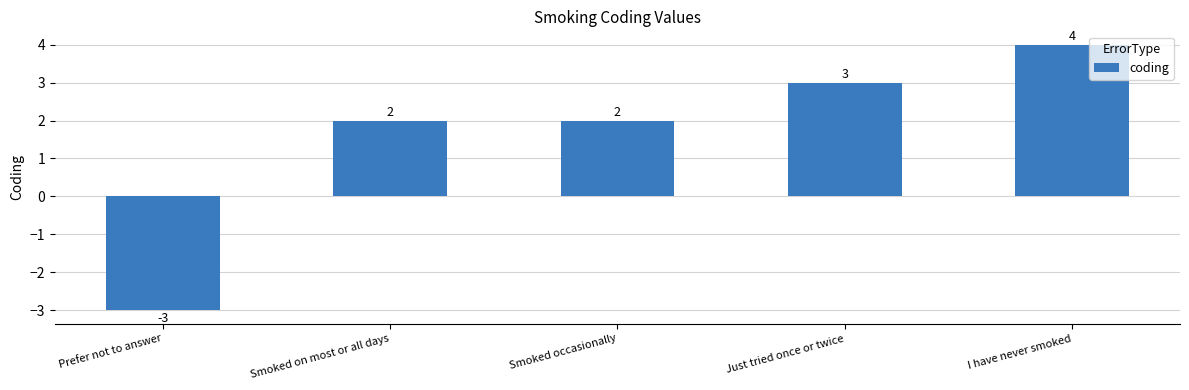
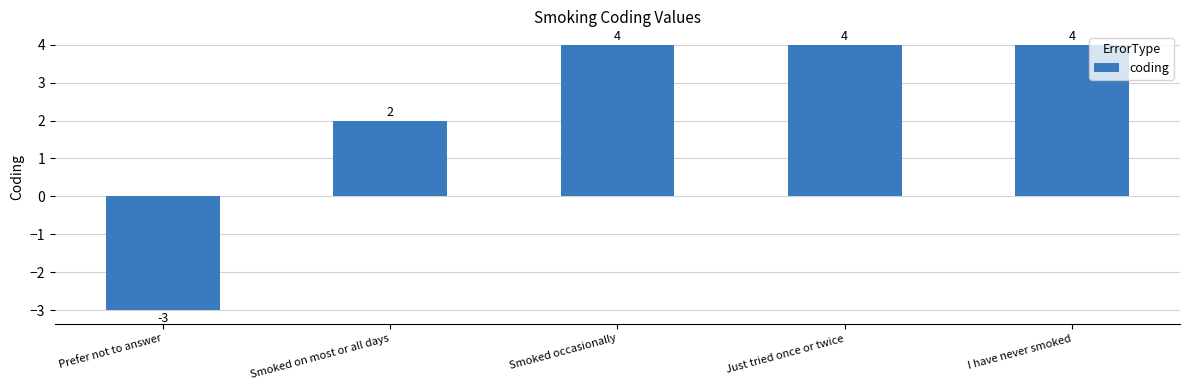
Smoked occasionally: 2 -> 4
Just tried once or twice: 3 -> 4
